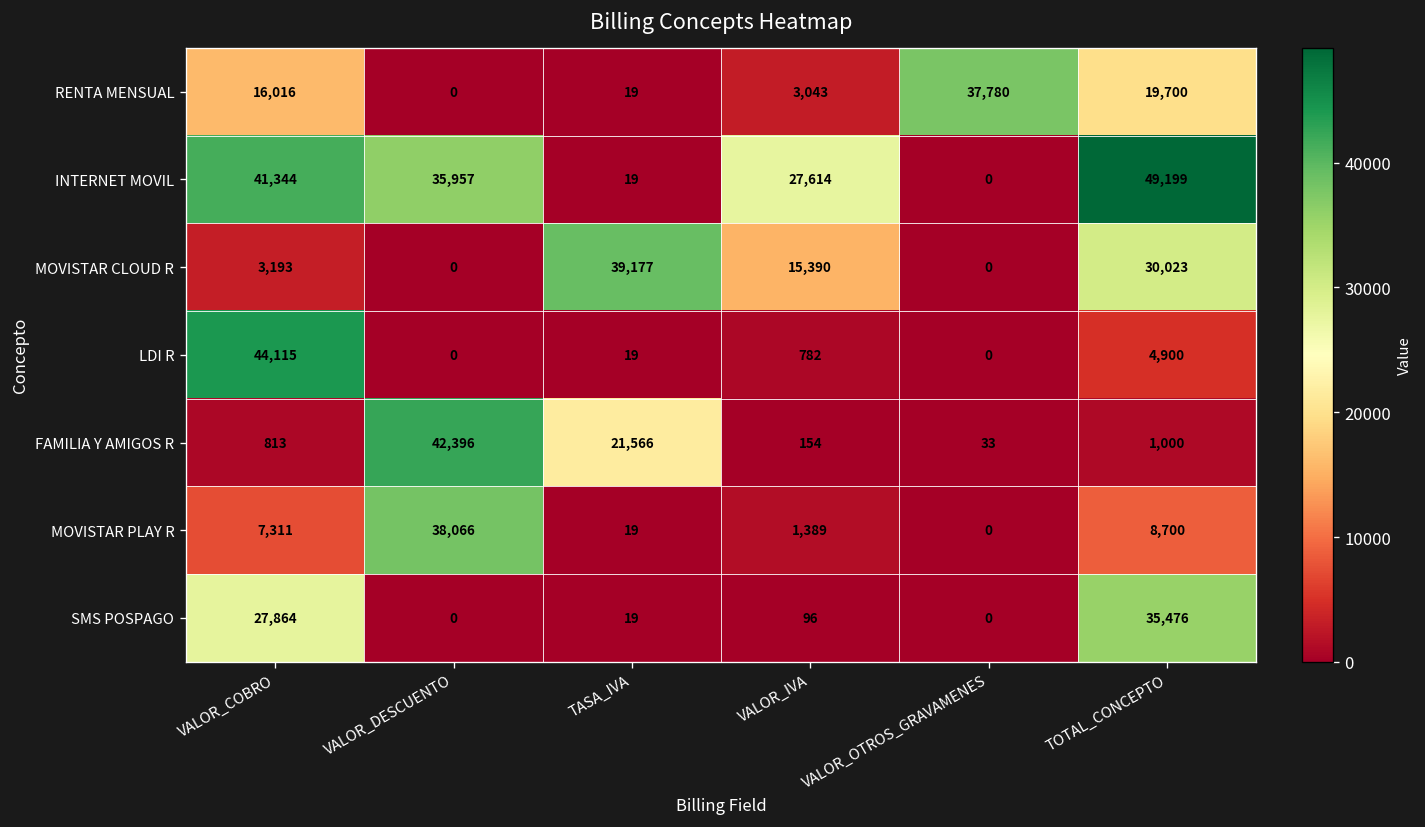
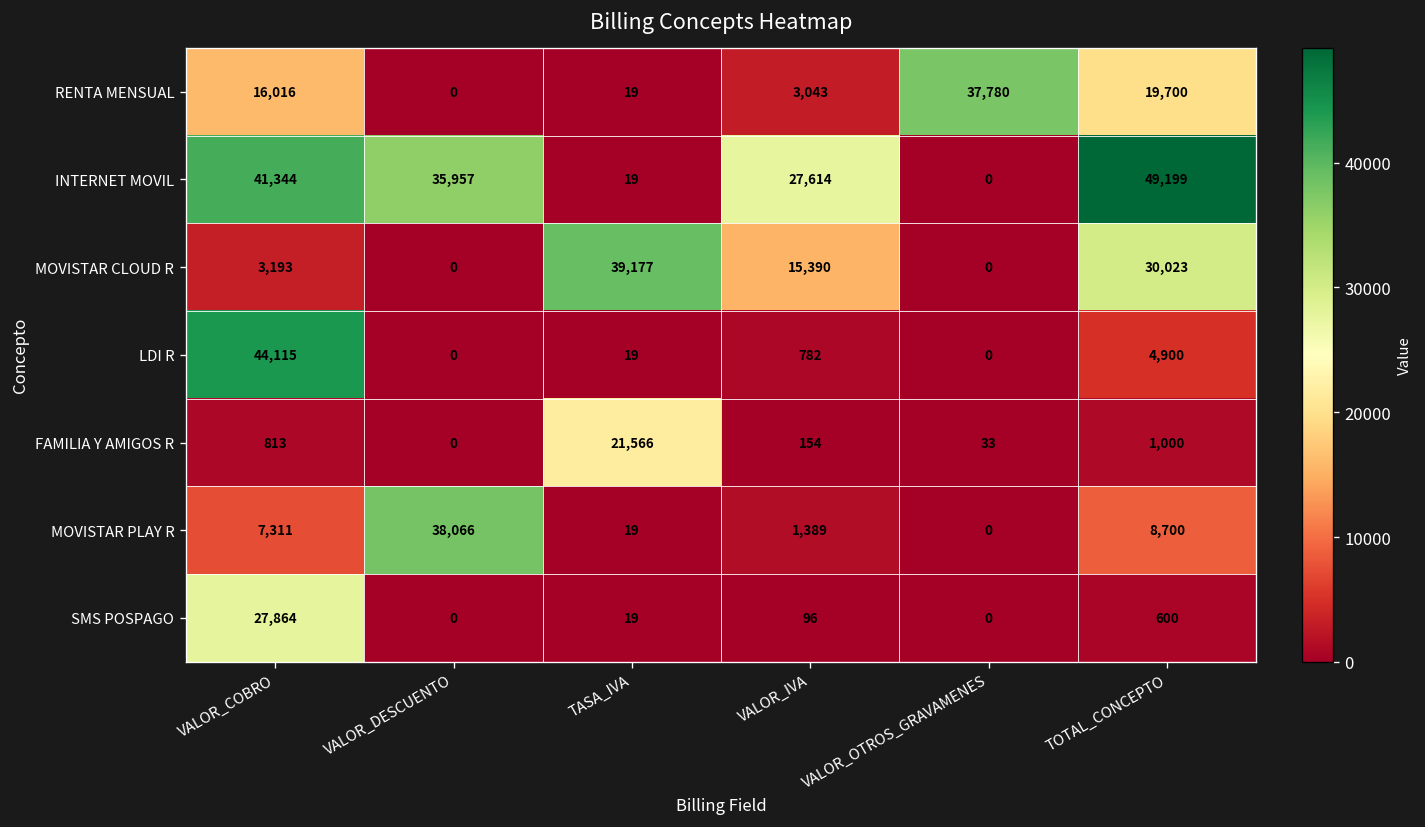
FAMILIA Y AMIGOS R, VALOR_DESCUENTO: 42,396 -> 0
SMS POSPAGO, TOTAL_CONCEPTO: 35,476 -> 600
